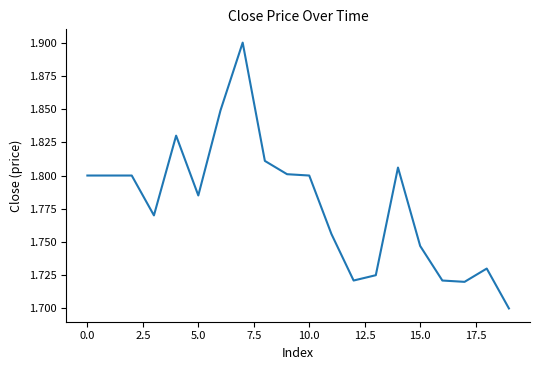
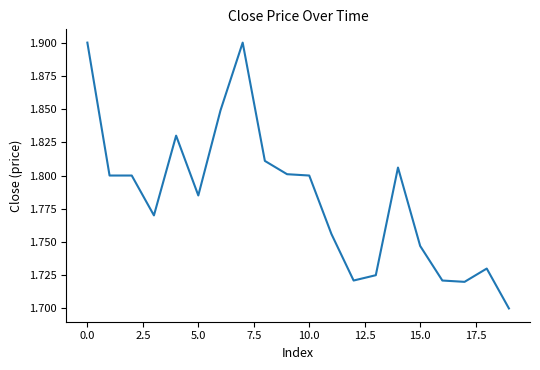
0.0: 1.8 -> 1.9
